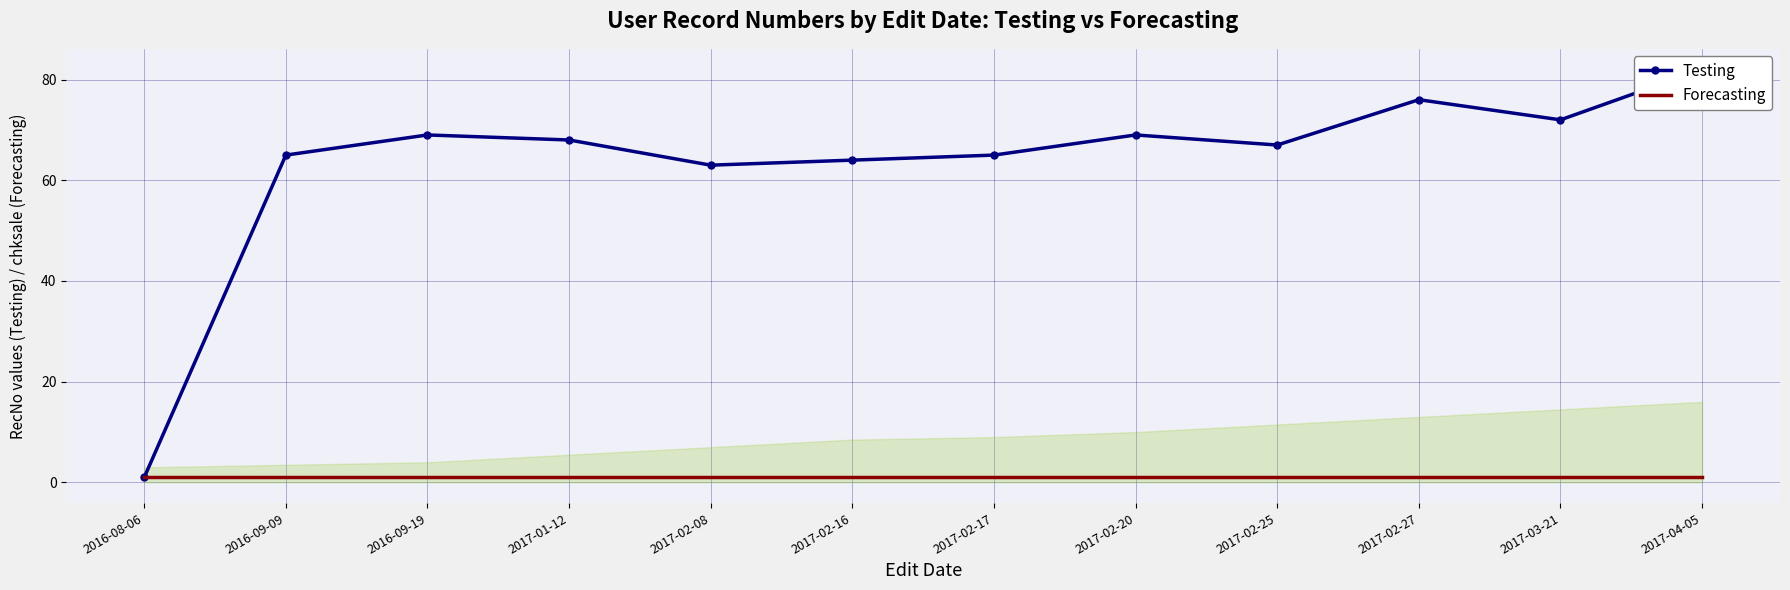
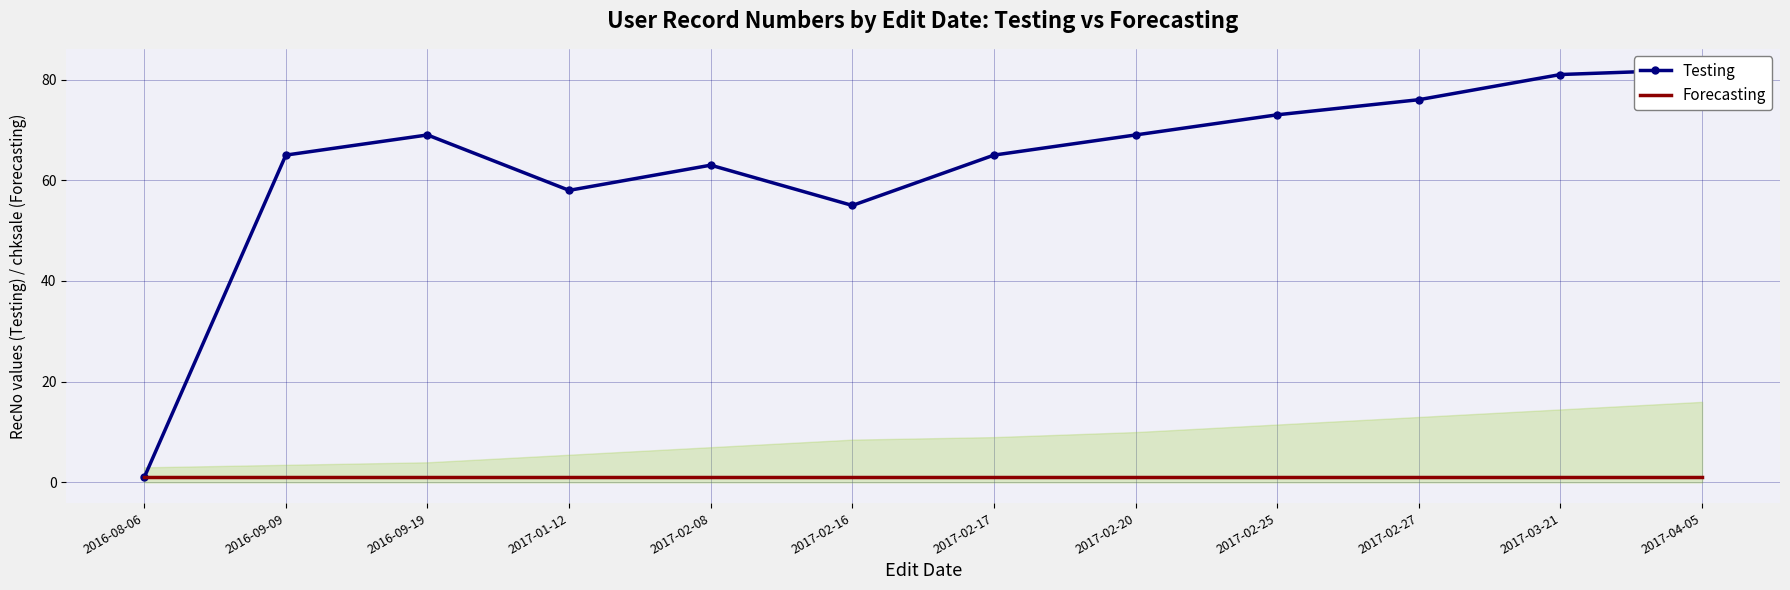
Testing, 2017-01-12: 68 -> 58
Testing, 2017-02-16: 64 -> 55
Testing, 2017-02-25: 67 -> 73
Testing, 2017-03-21: 72 -> 81
